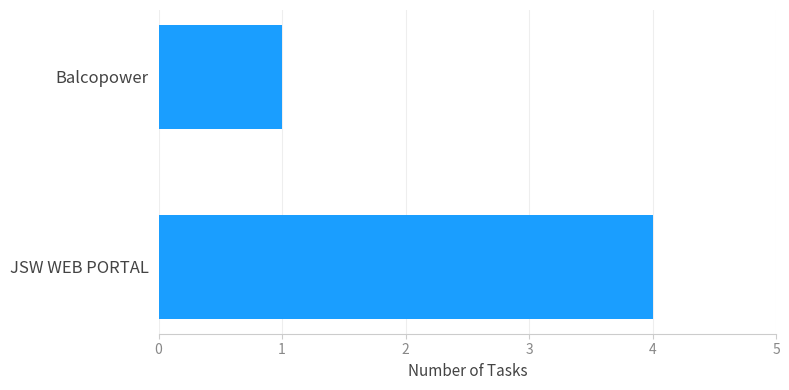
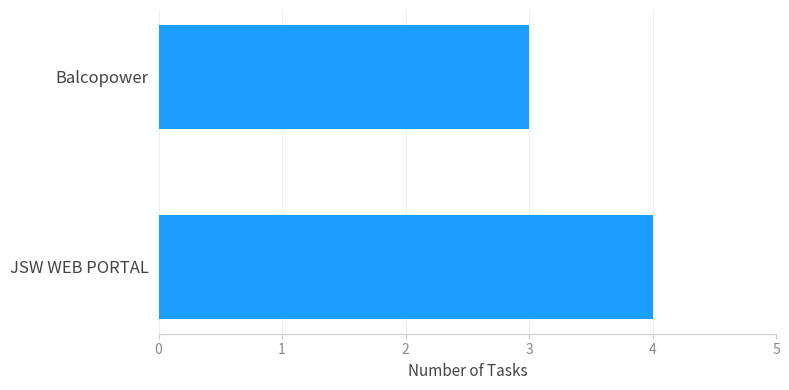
Balcopower: 1 -> 3
